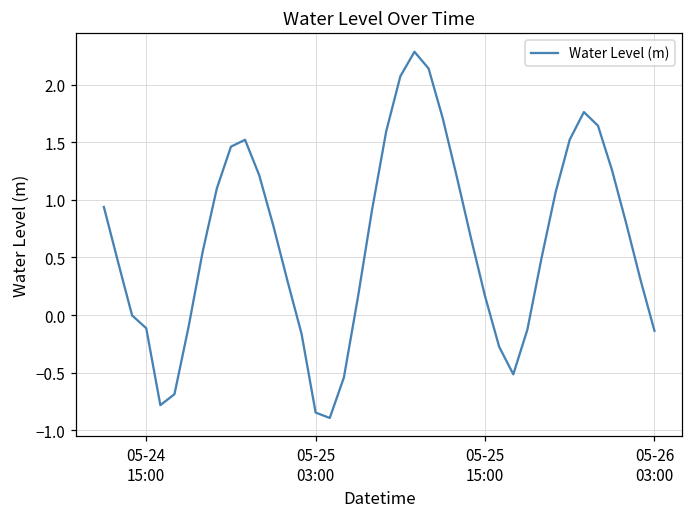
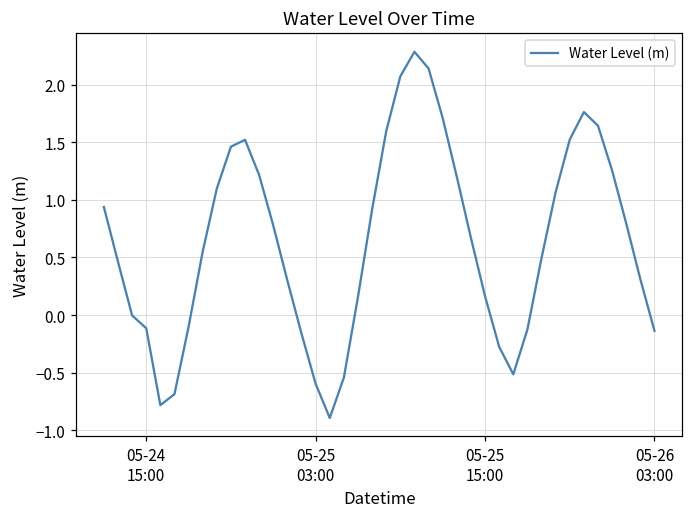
05-25 03:00: -0.85 -> -0.60
